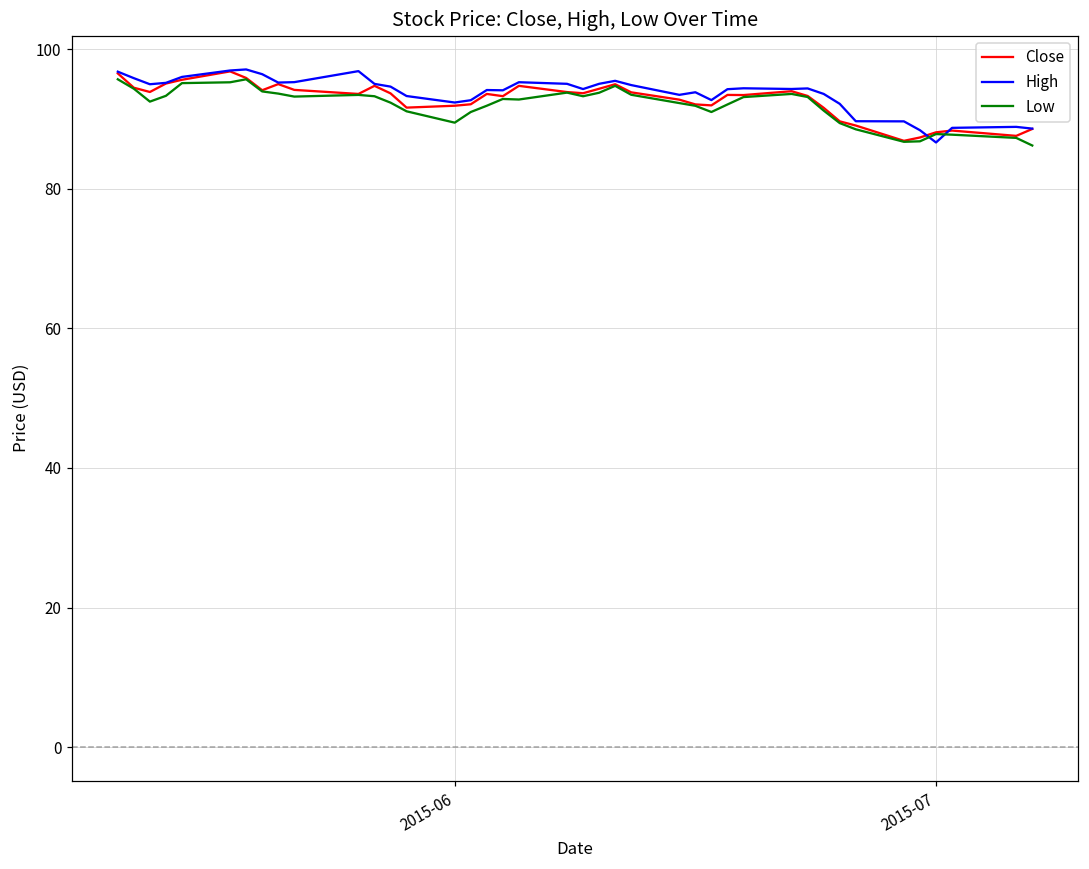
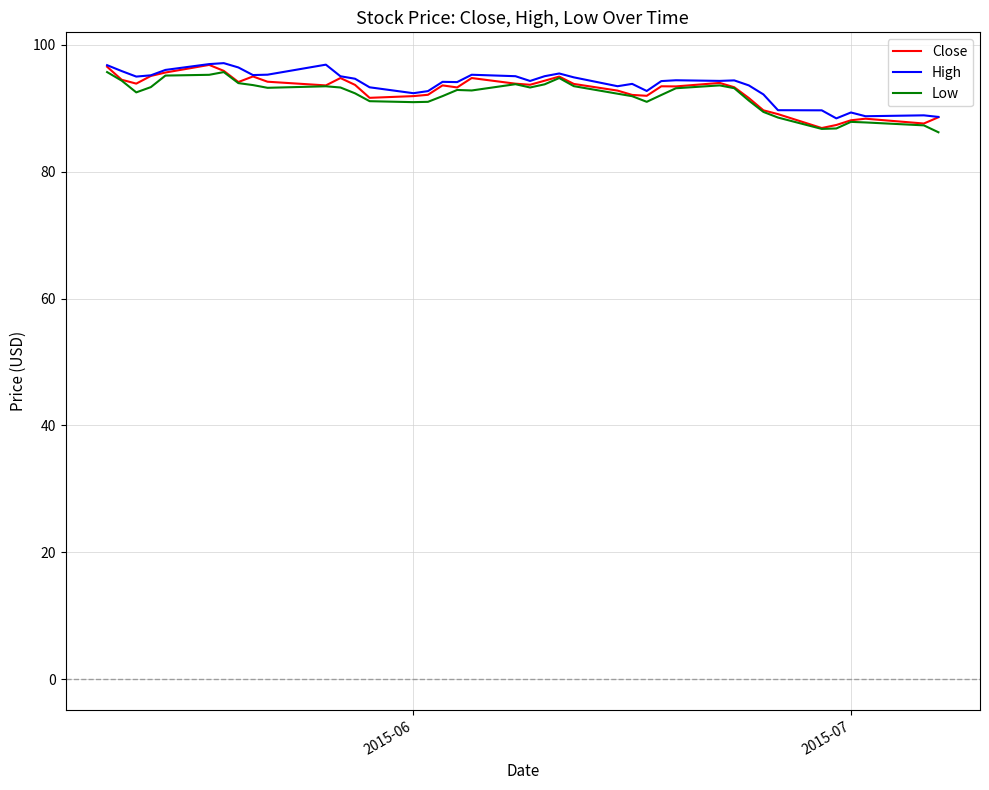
Low, 2015-06: 89 -> 91
High, 2015-07: 87 -> 89
